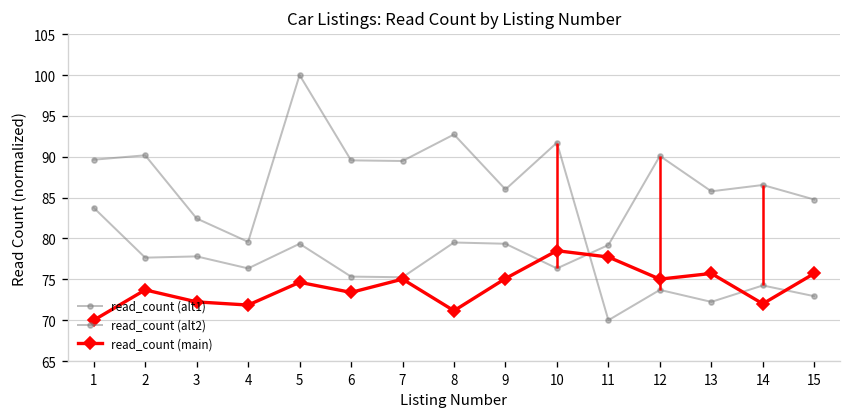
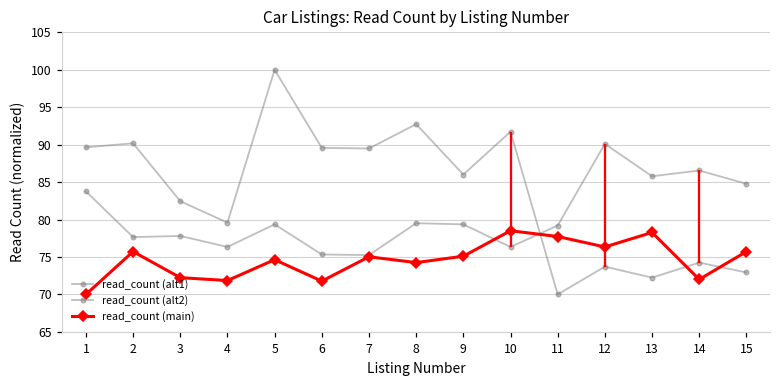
read_count (main), 2: 74 -> 76
read_count (main), 6: 73 -> 72
read_count (main), 8: 71 -> 74
read_count (main), 12: 75 -> 76
read_count (main), 13: 76 -> 78
